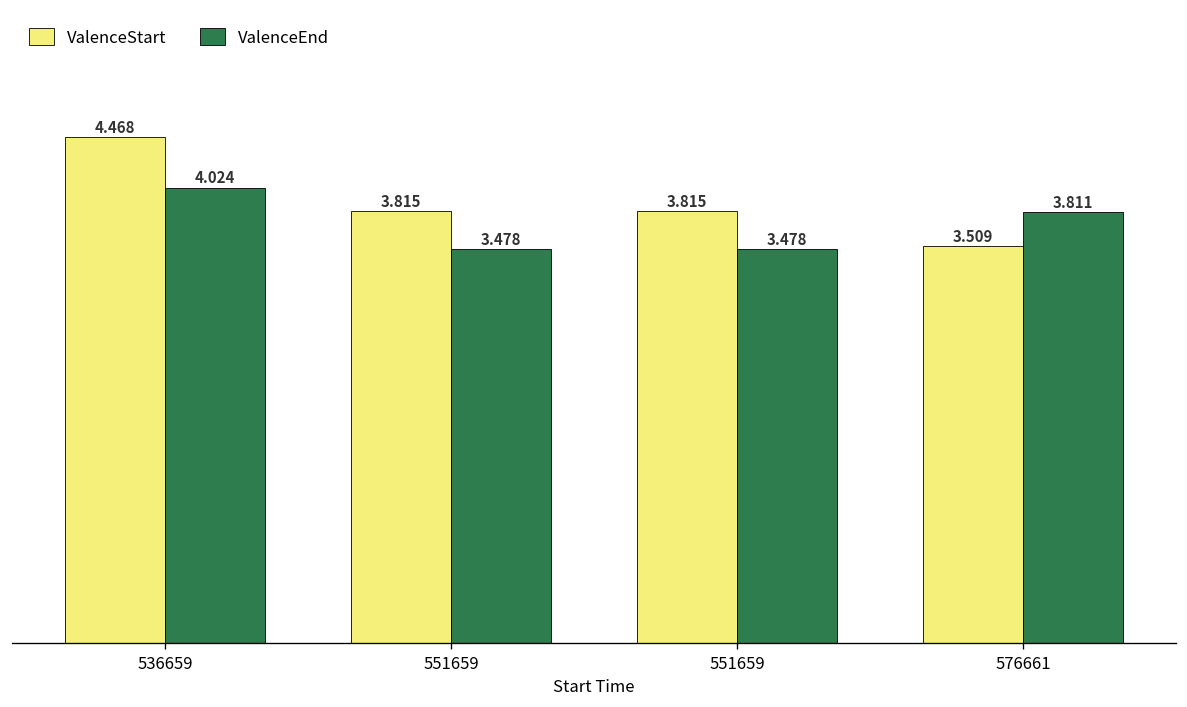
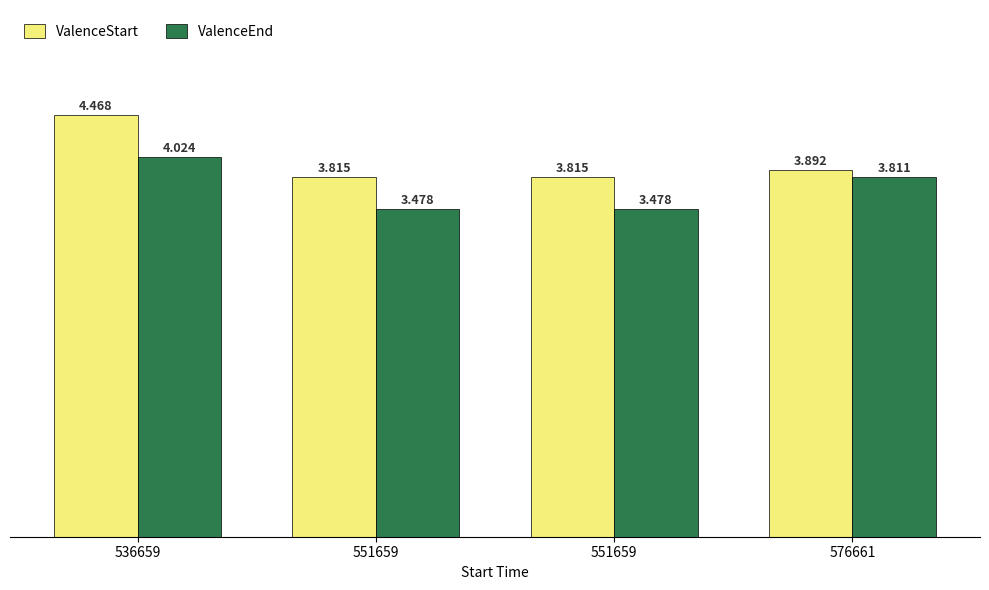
ValenceStart, 576661: 3.509 -> 3.892
